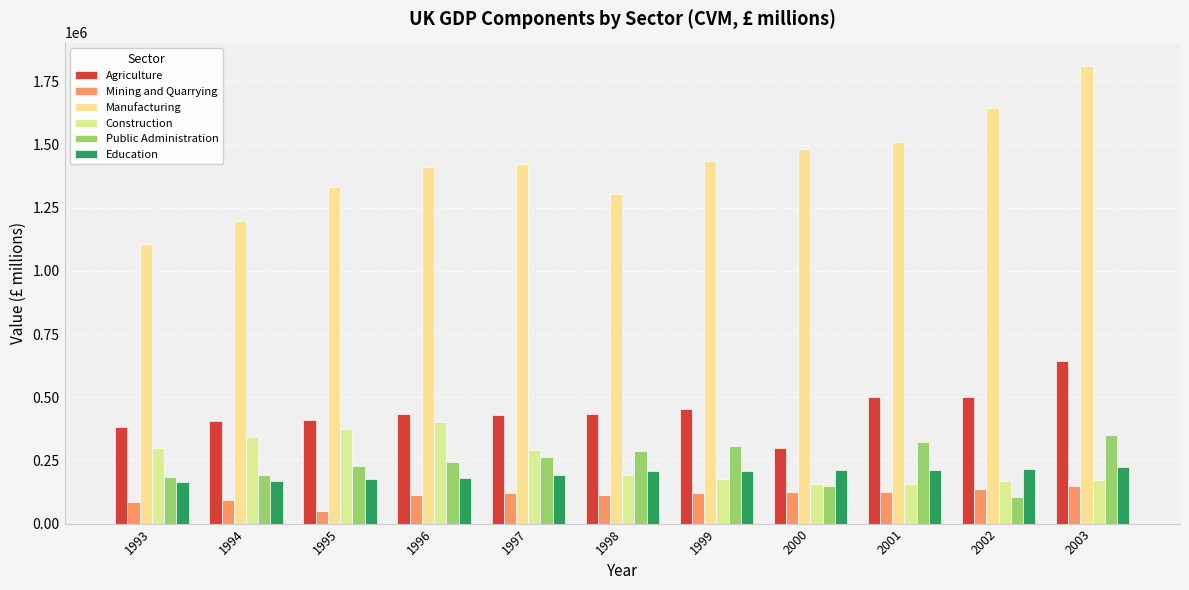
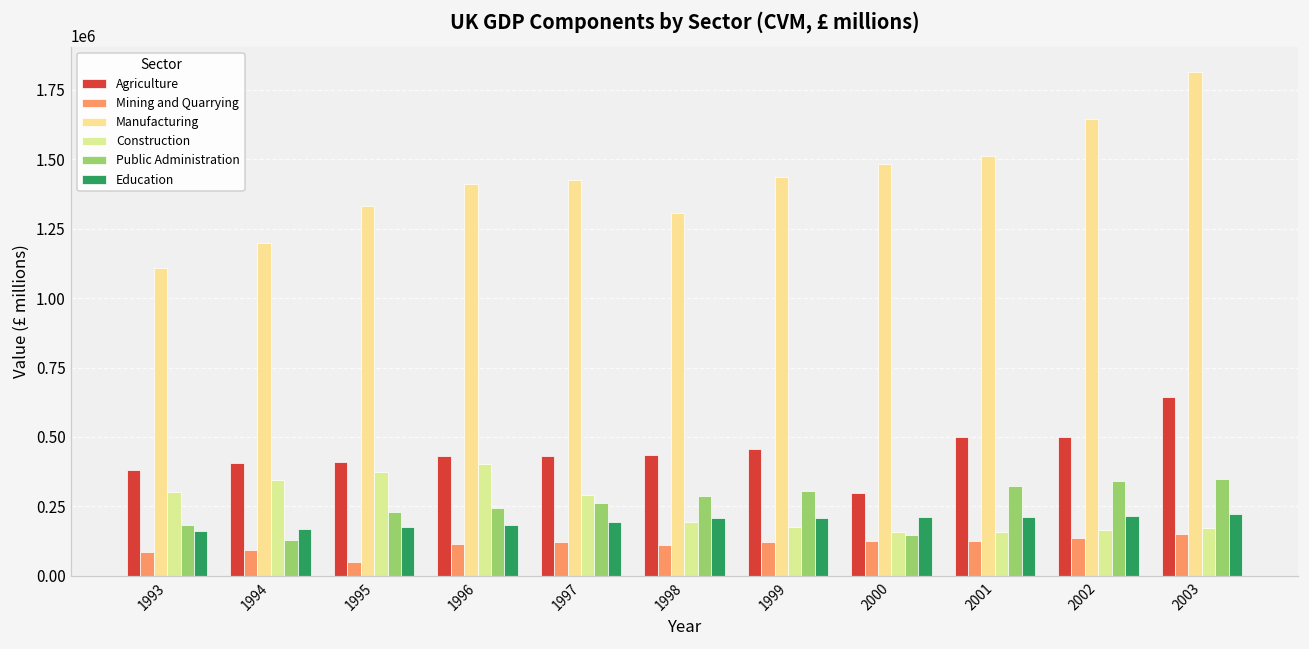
Public Administration, 1994: 190000 -> 130000
Public Administration, 2002: 100000 -> 340000
